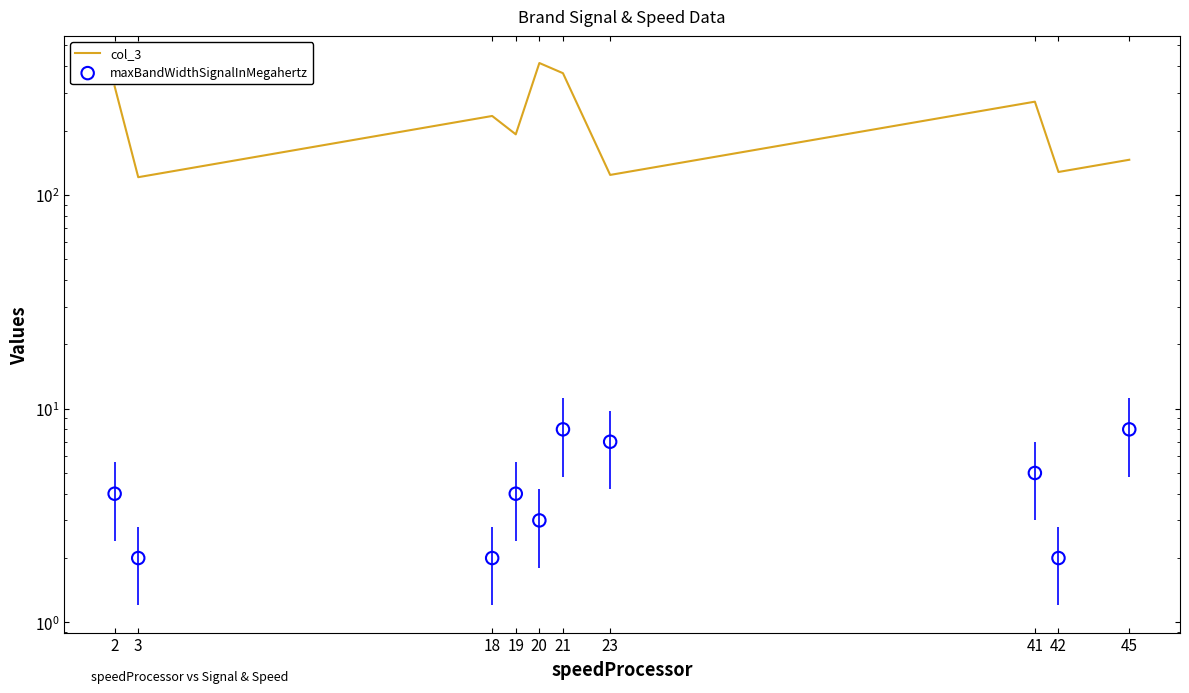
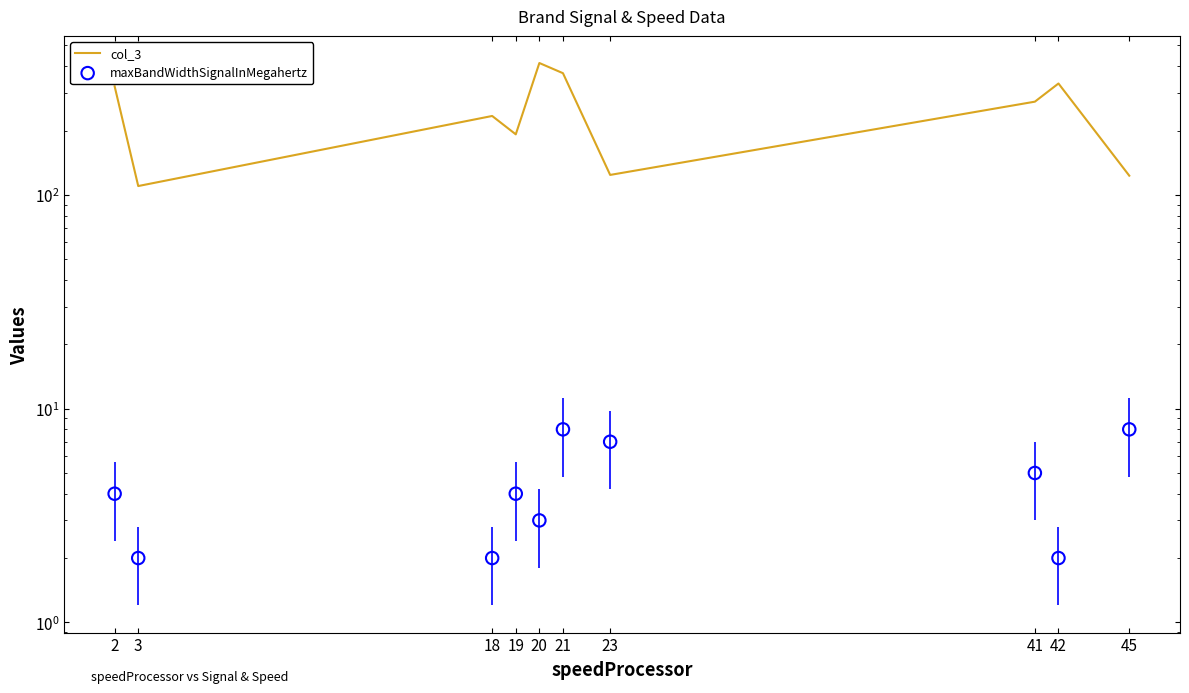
col_3, 3: 120 -> 110
col_3, 42: 130 -> 330
col_3, 45: 150 -> 120
